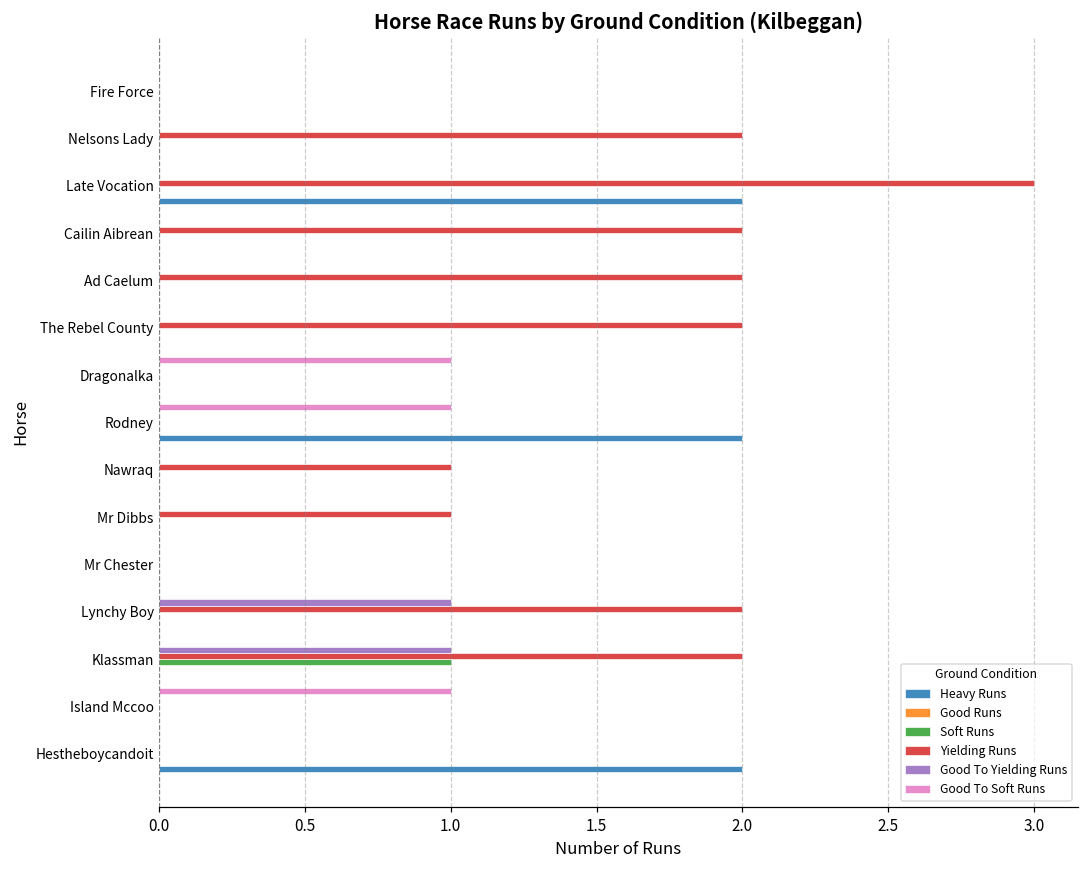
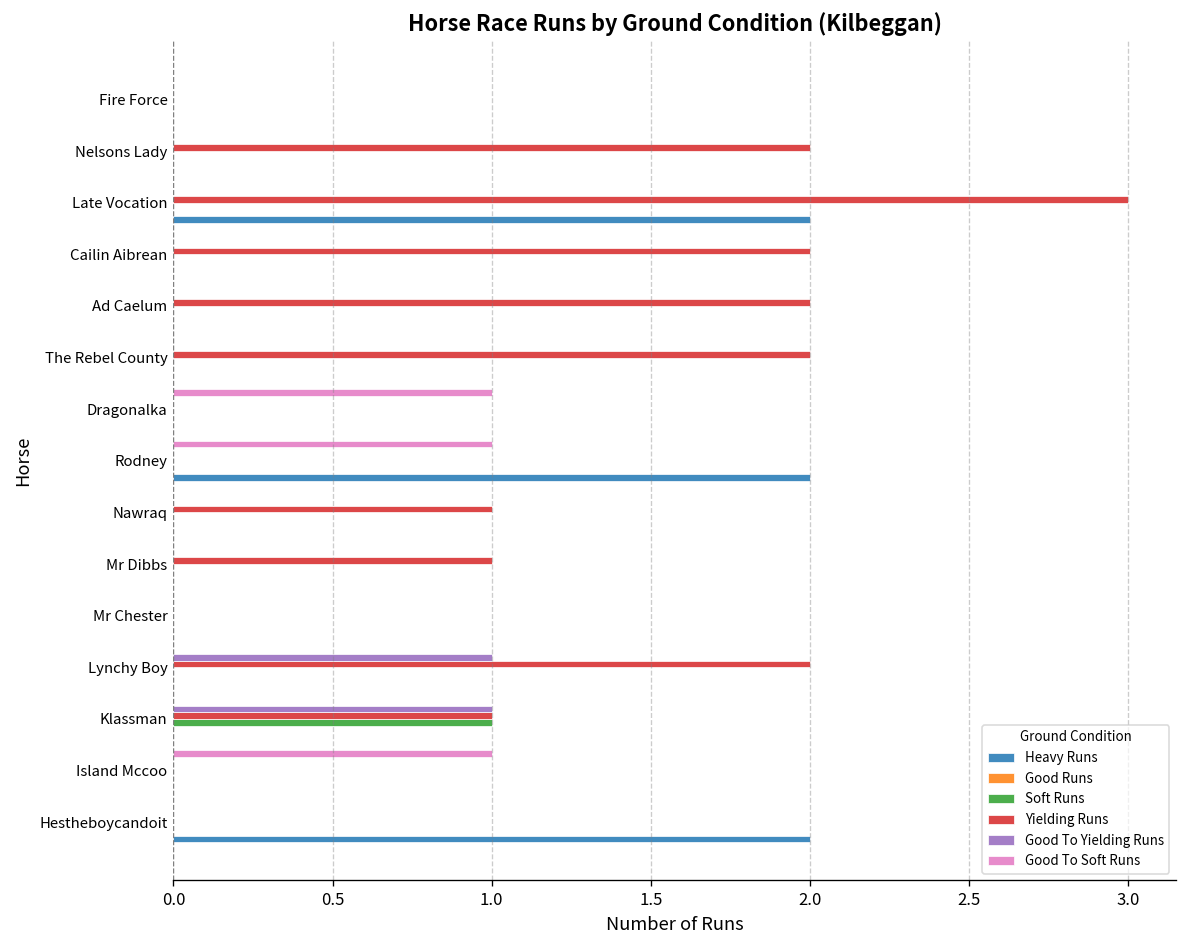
Yielding Runs, Klassman: 2 -> 1
